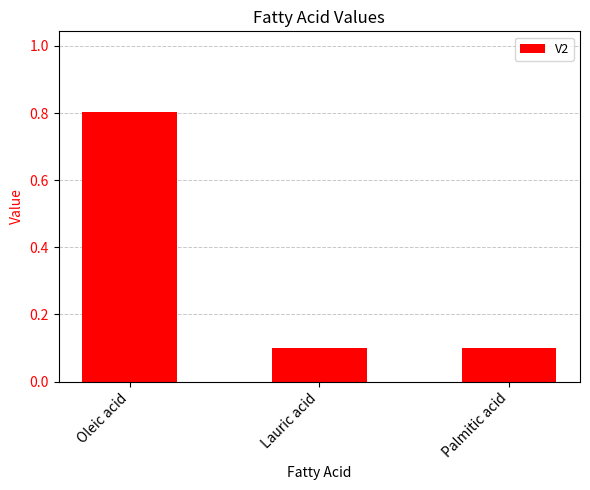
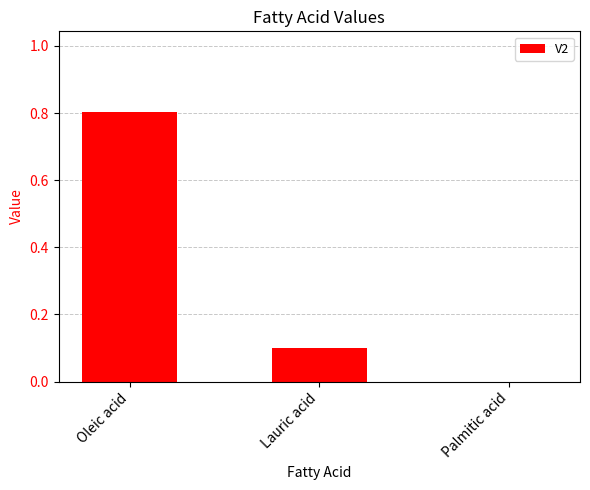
Palmitic acid: 0.1 -> 0.0
